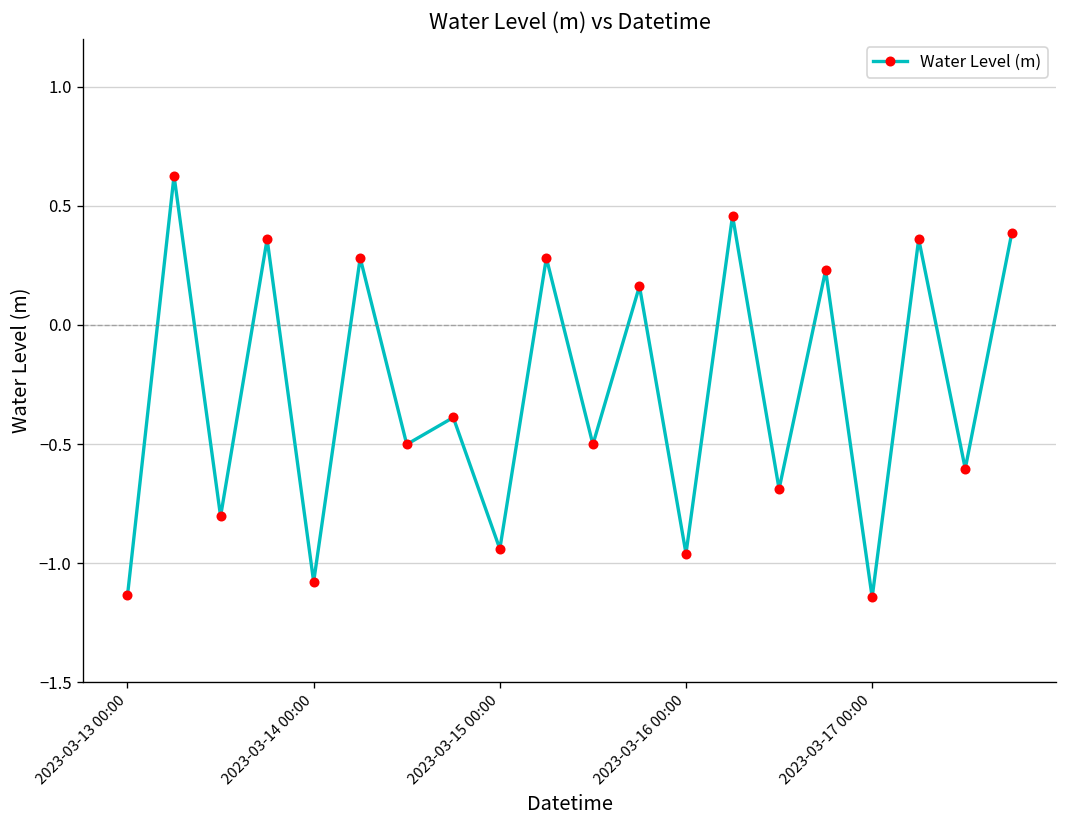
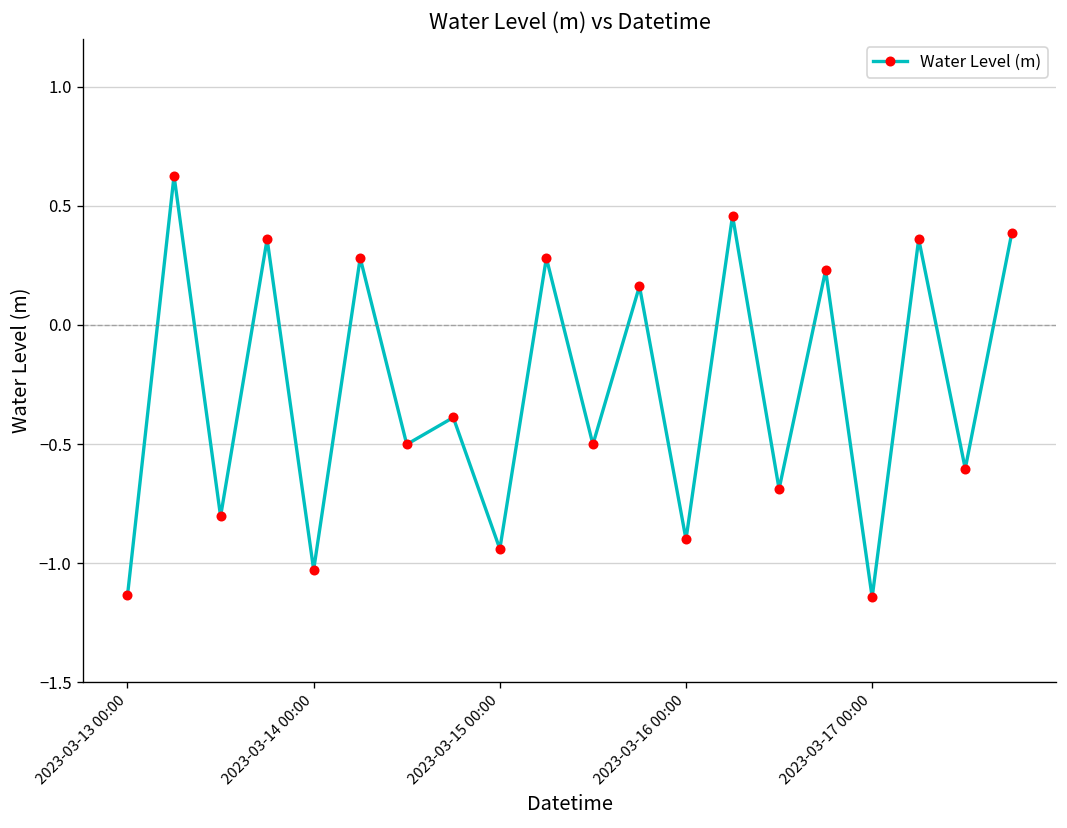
2023-03-14 00:00: -1.08 -> -1.03
2023-03-16 00:00: -0.96 -> -0.90
